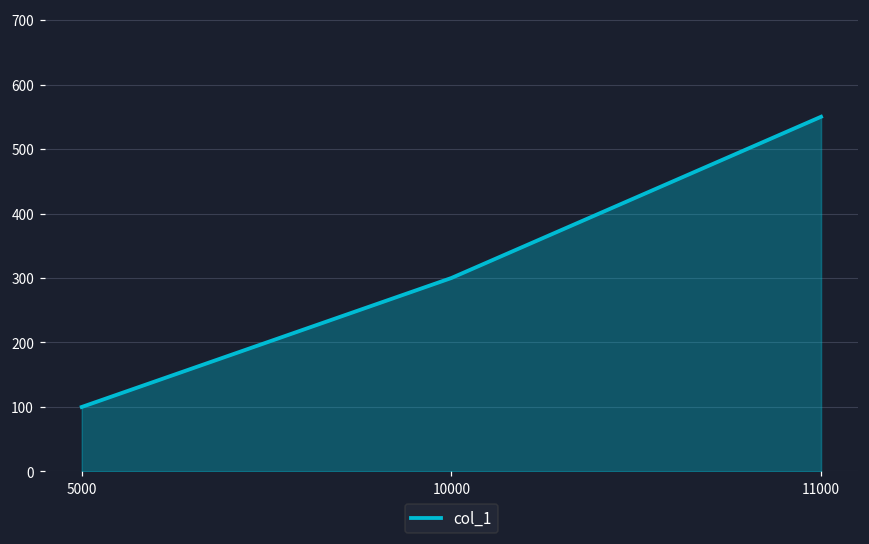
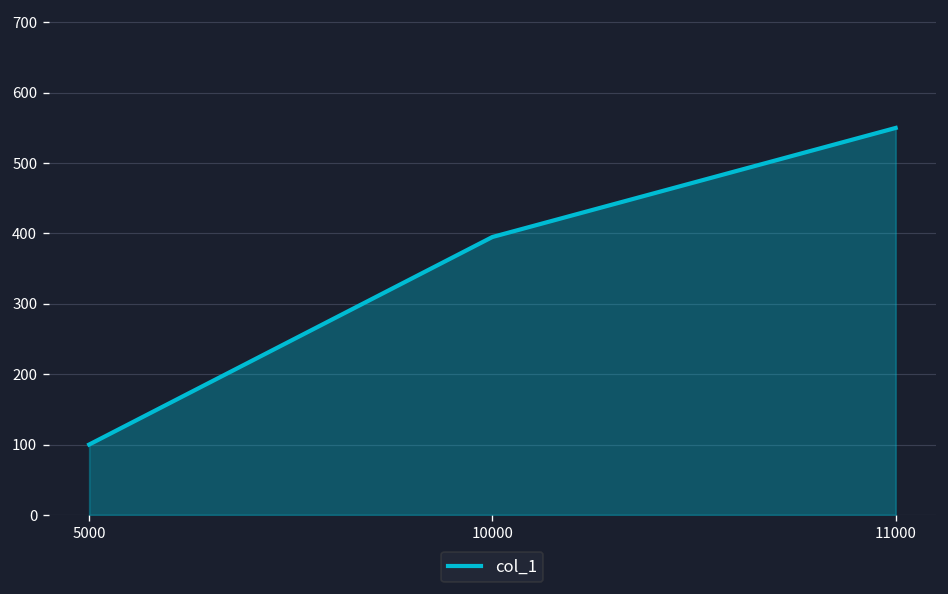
10000: 300 -> 400
